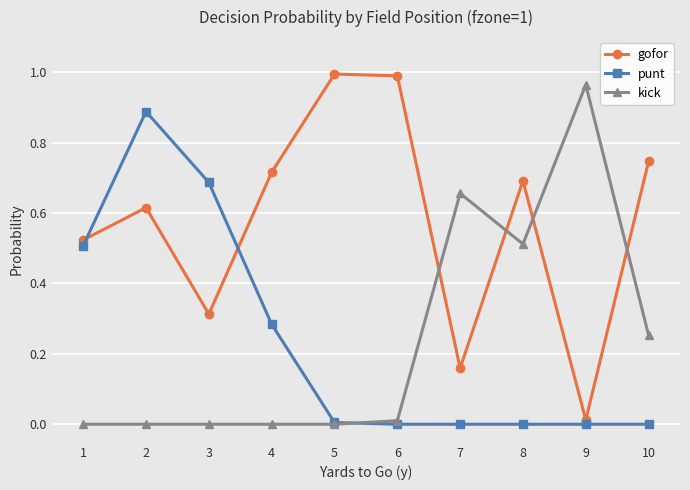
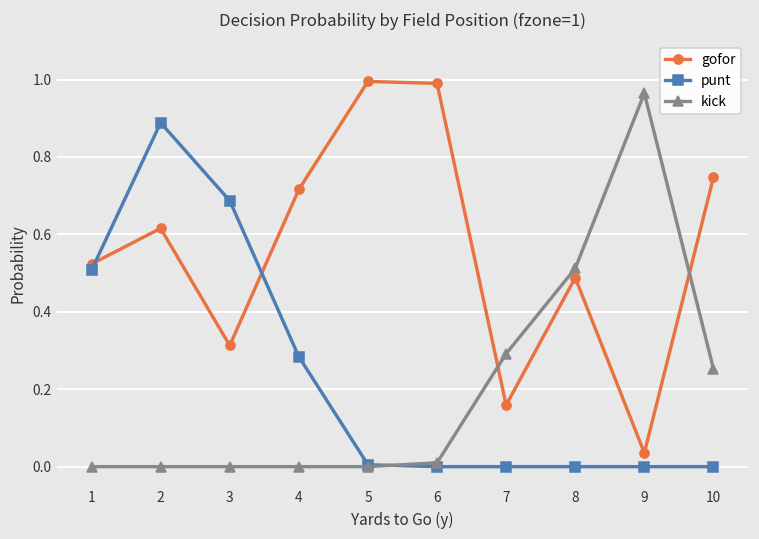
kick, 7: 0.66 -> 0.29
gofor, 8: 0.69 -> 0.49
gofor, 9: 0.01 -> 0.04
